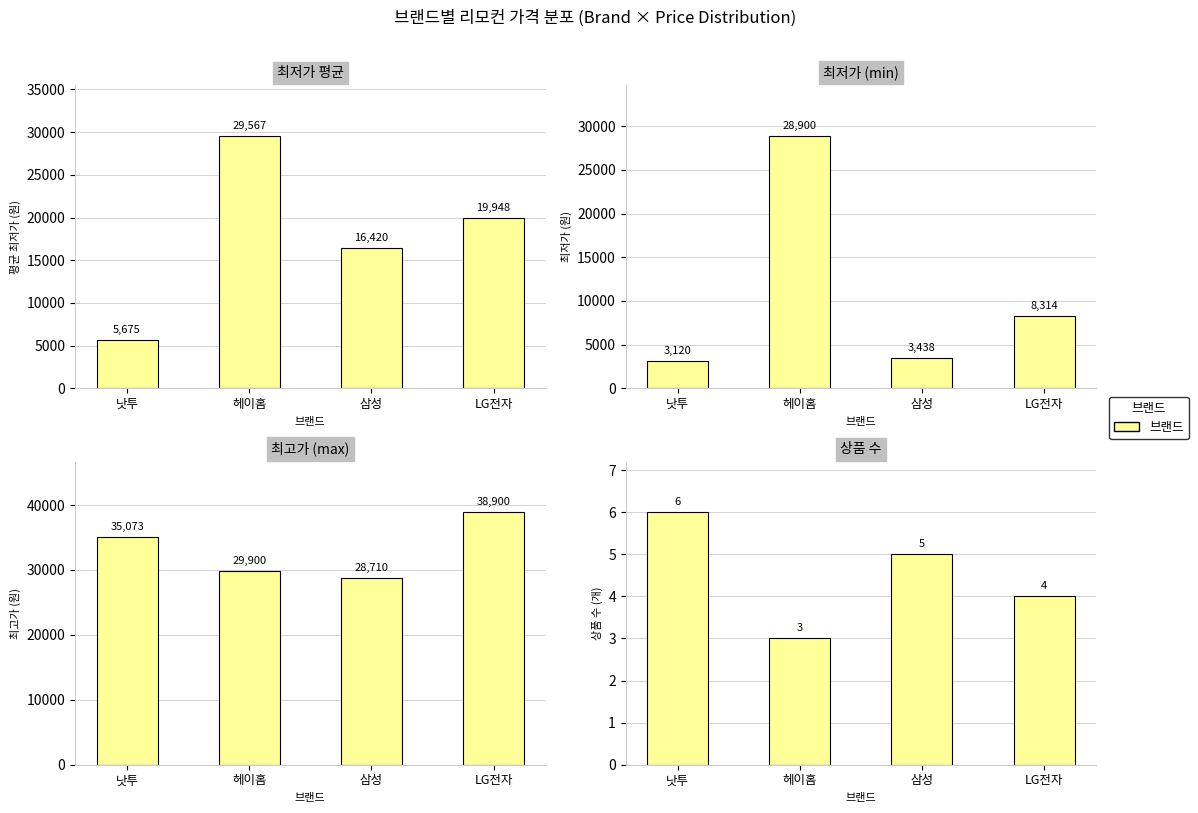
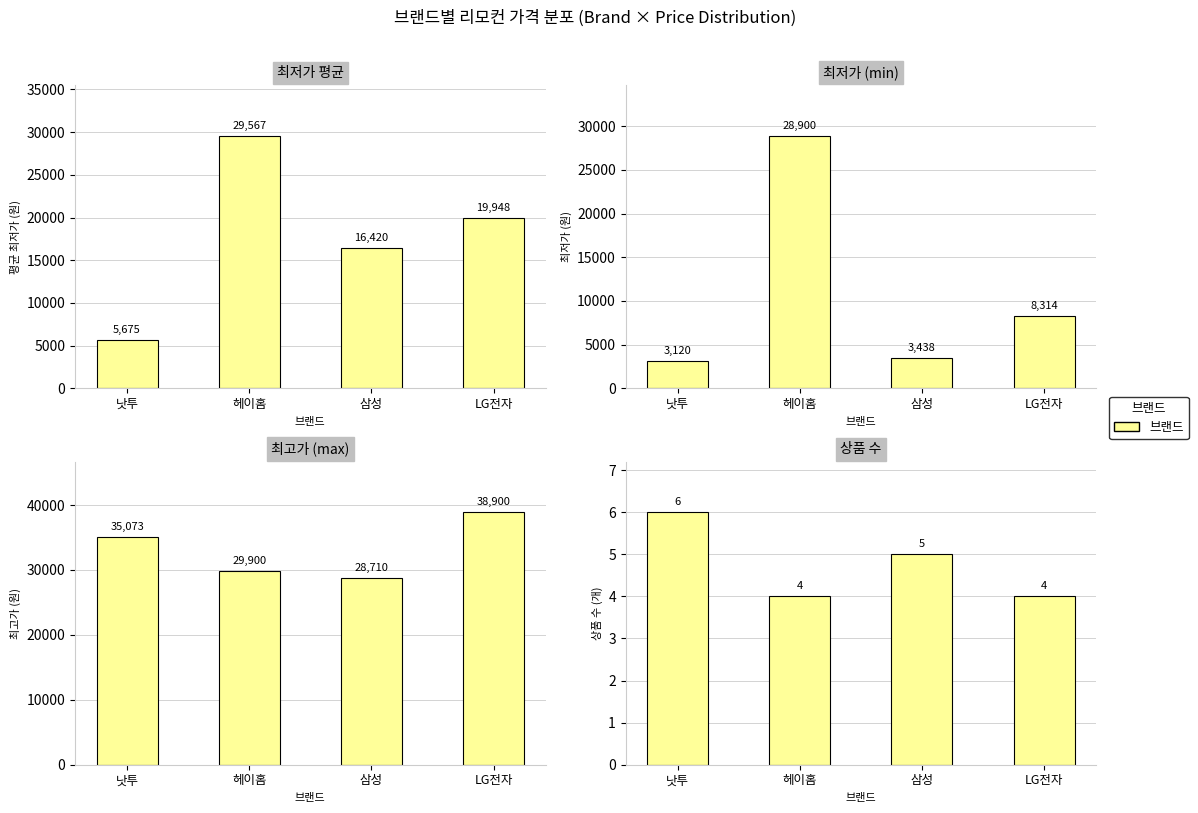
상품 수, 헤이홈: 3 -> 4
